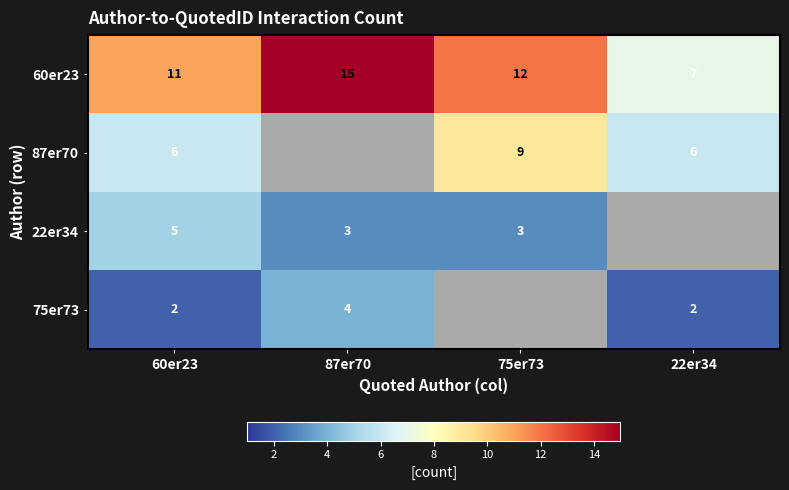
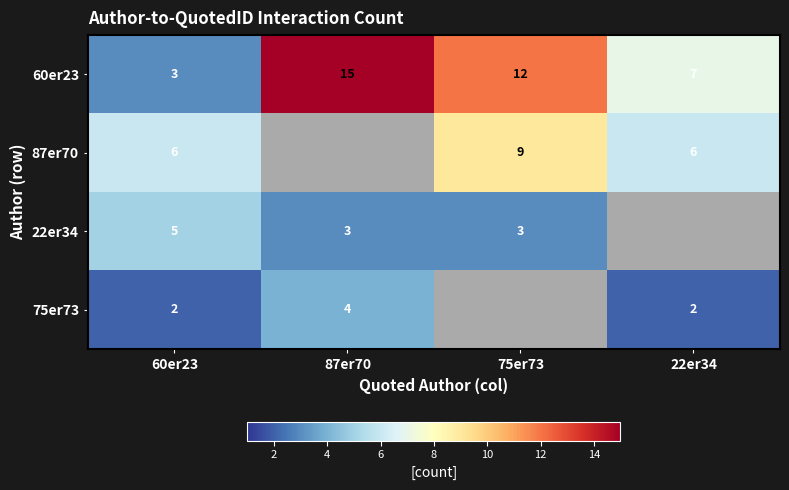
60er23, 60er23: 11 -> 3
